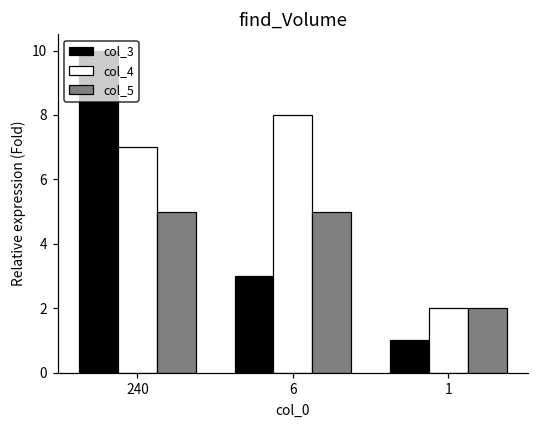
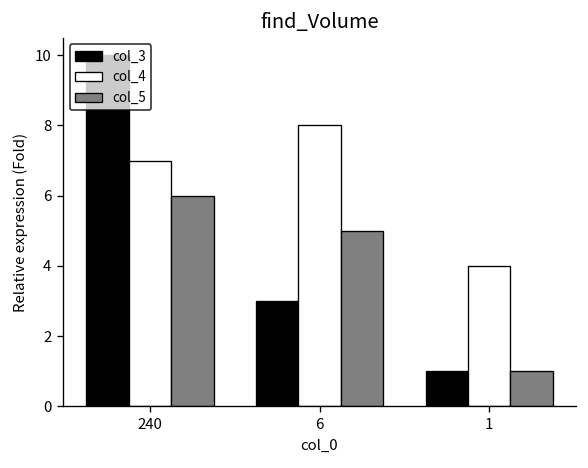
col_5, 240: 5 -> 6
col_4, 1: 2 -> 4
col_5, 1: 2 -> 1
